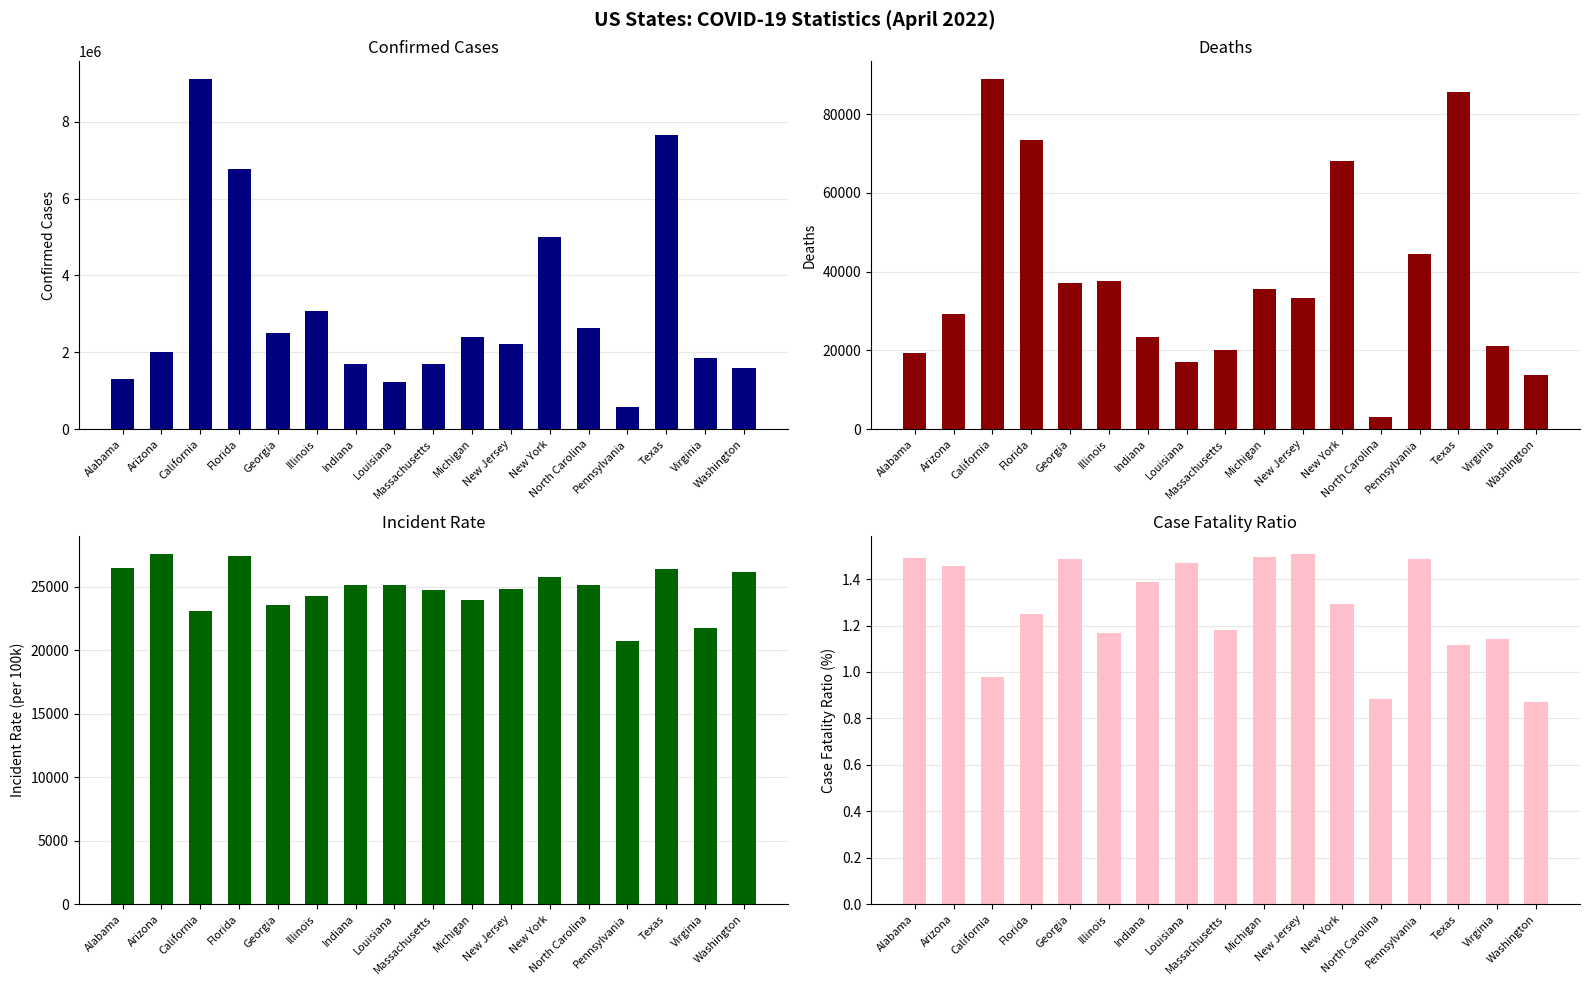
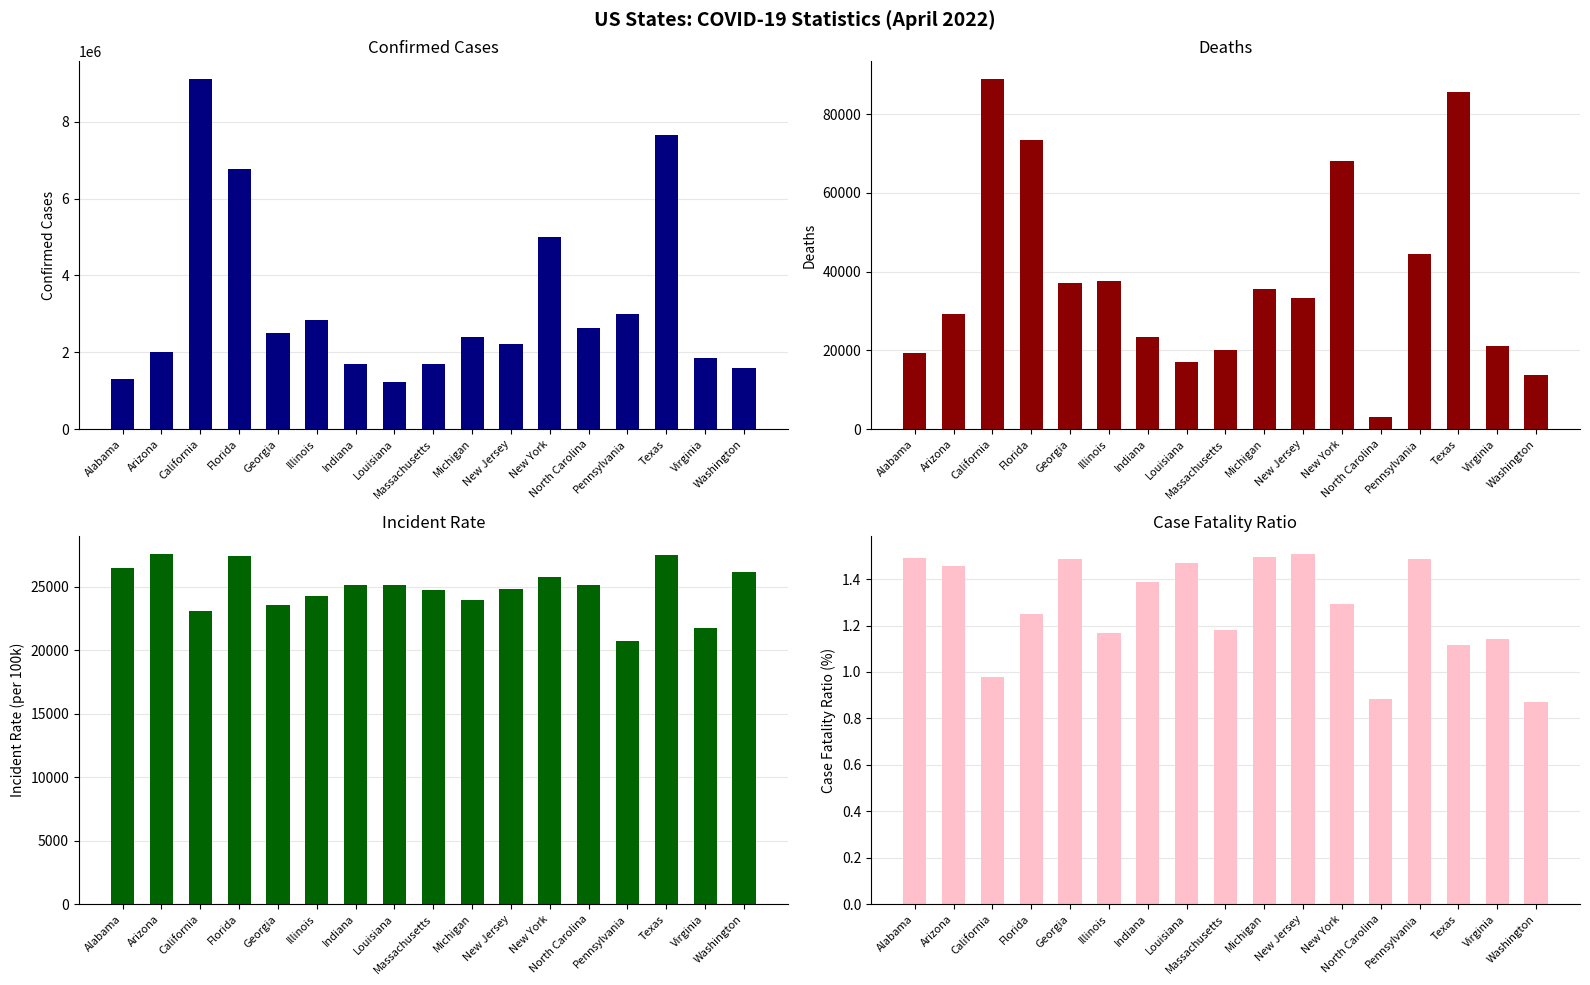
Confirmed Cases, Illinois: 3100000 -> 2900000
Confirmed Cases, Pennsylvania: 600000 -> 3000000
Incident Rate, Texas: 26400 -> 27500
